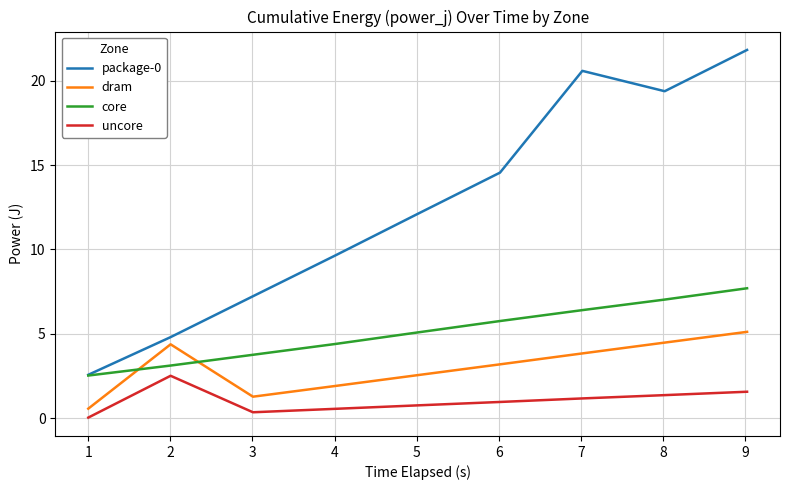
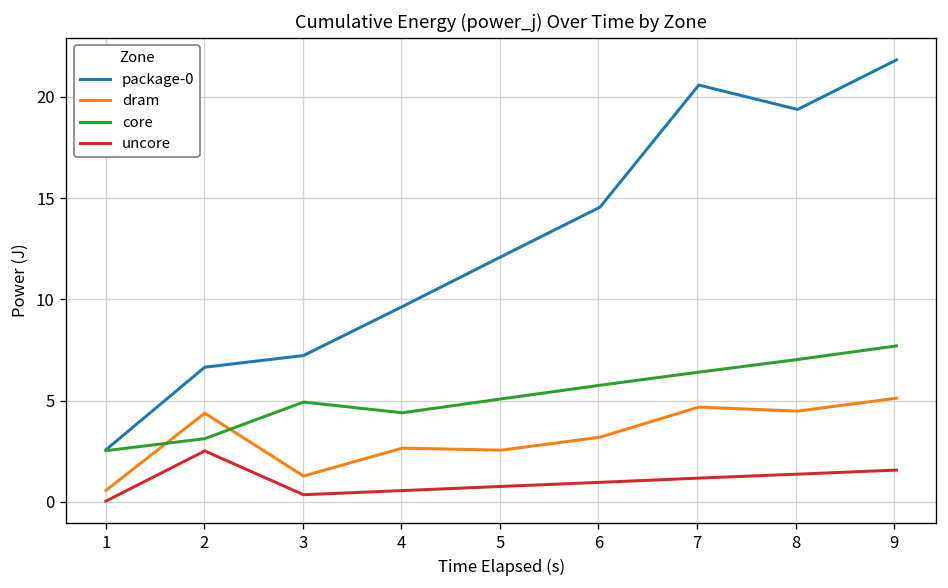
package-0, 2: 4.8 -> 6.6
core, 3: 3.8 -> 4.9
dram, 4: 1.9 -> 2.7
dram, 7: 3.8 -> 4.7
